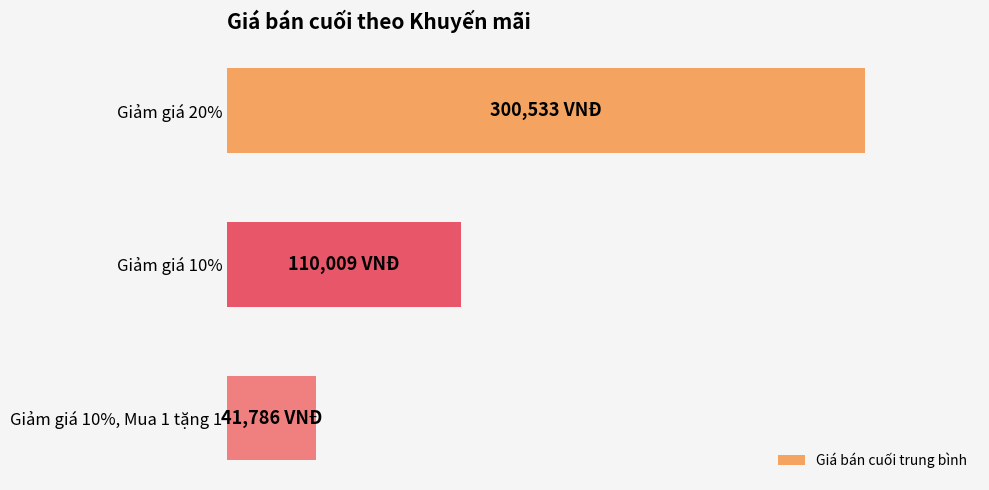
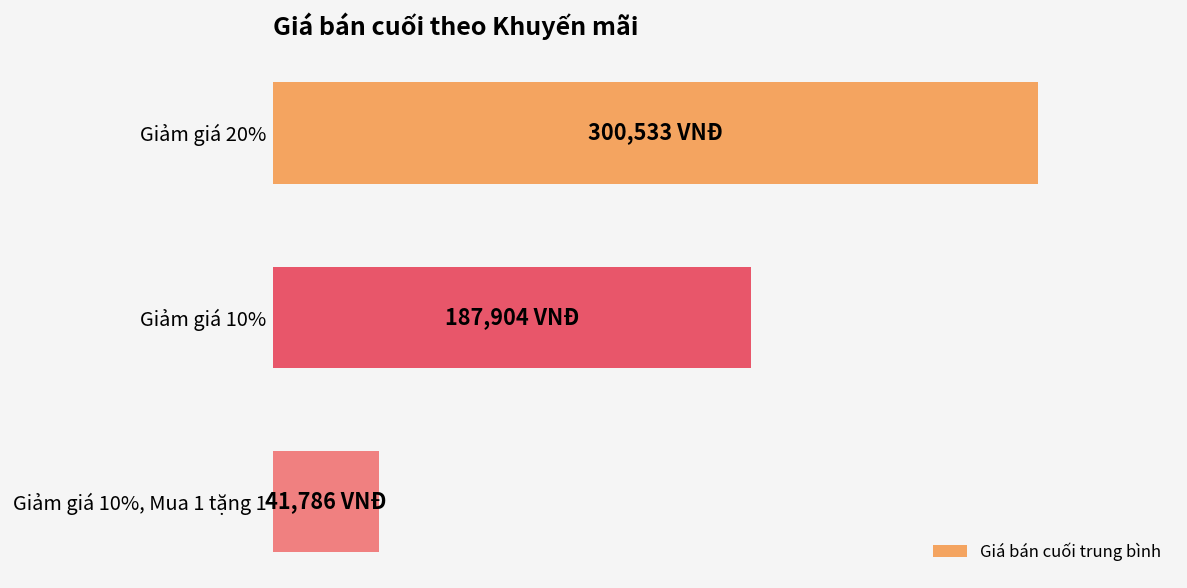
Giảm giá 10%: 110,009 -> 187,904
